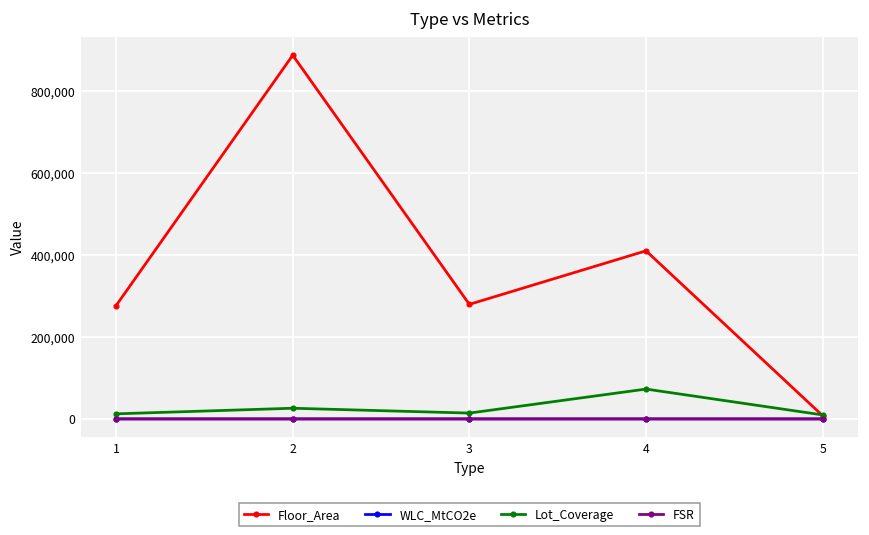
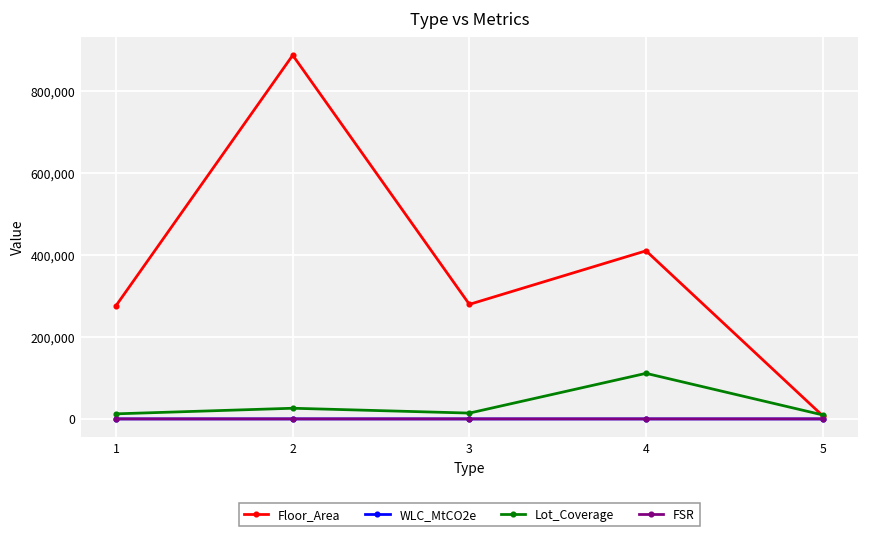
Lot_Coverage, 4: 70,000 -> 110,000
